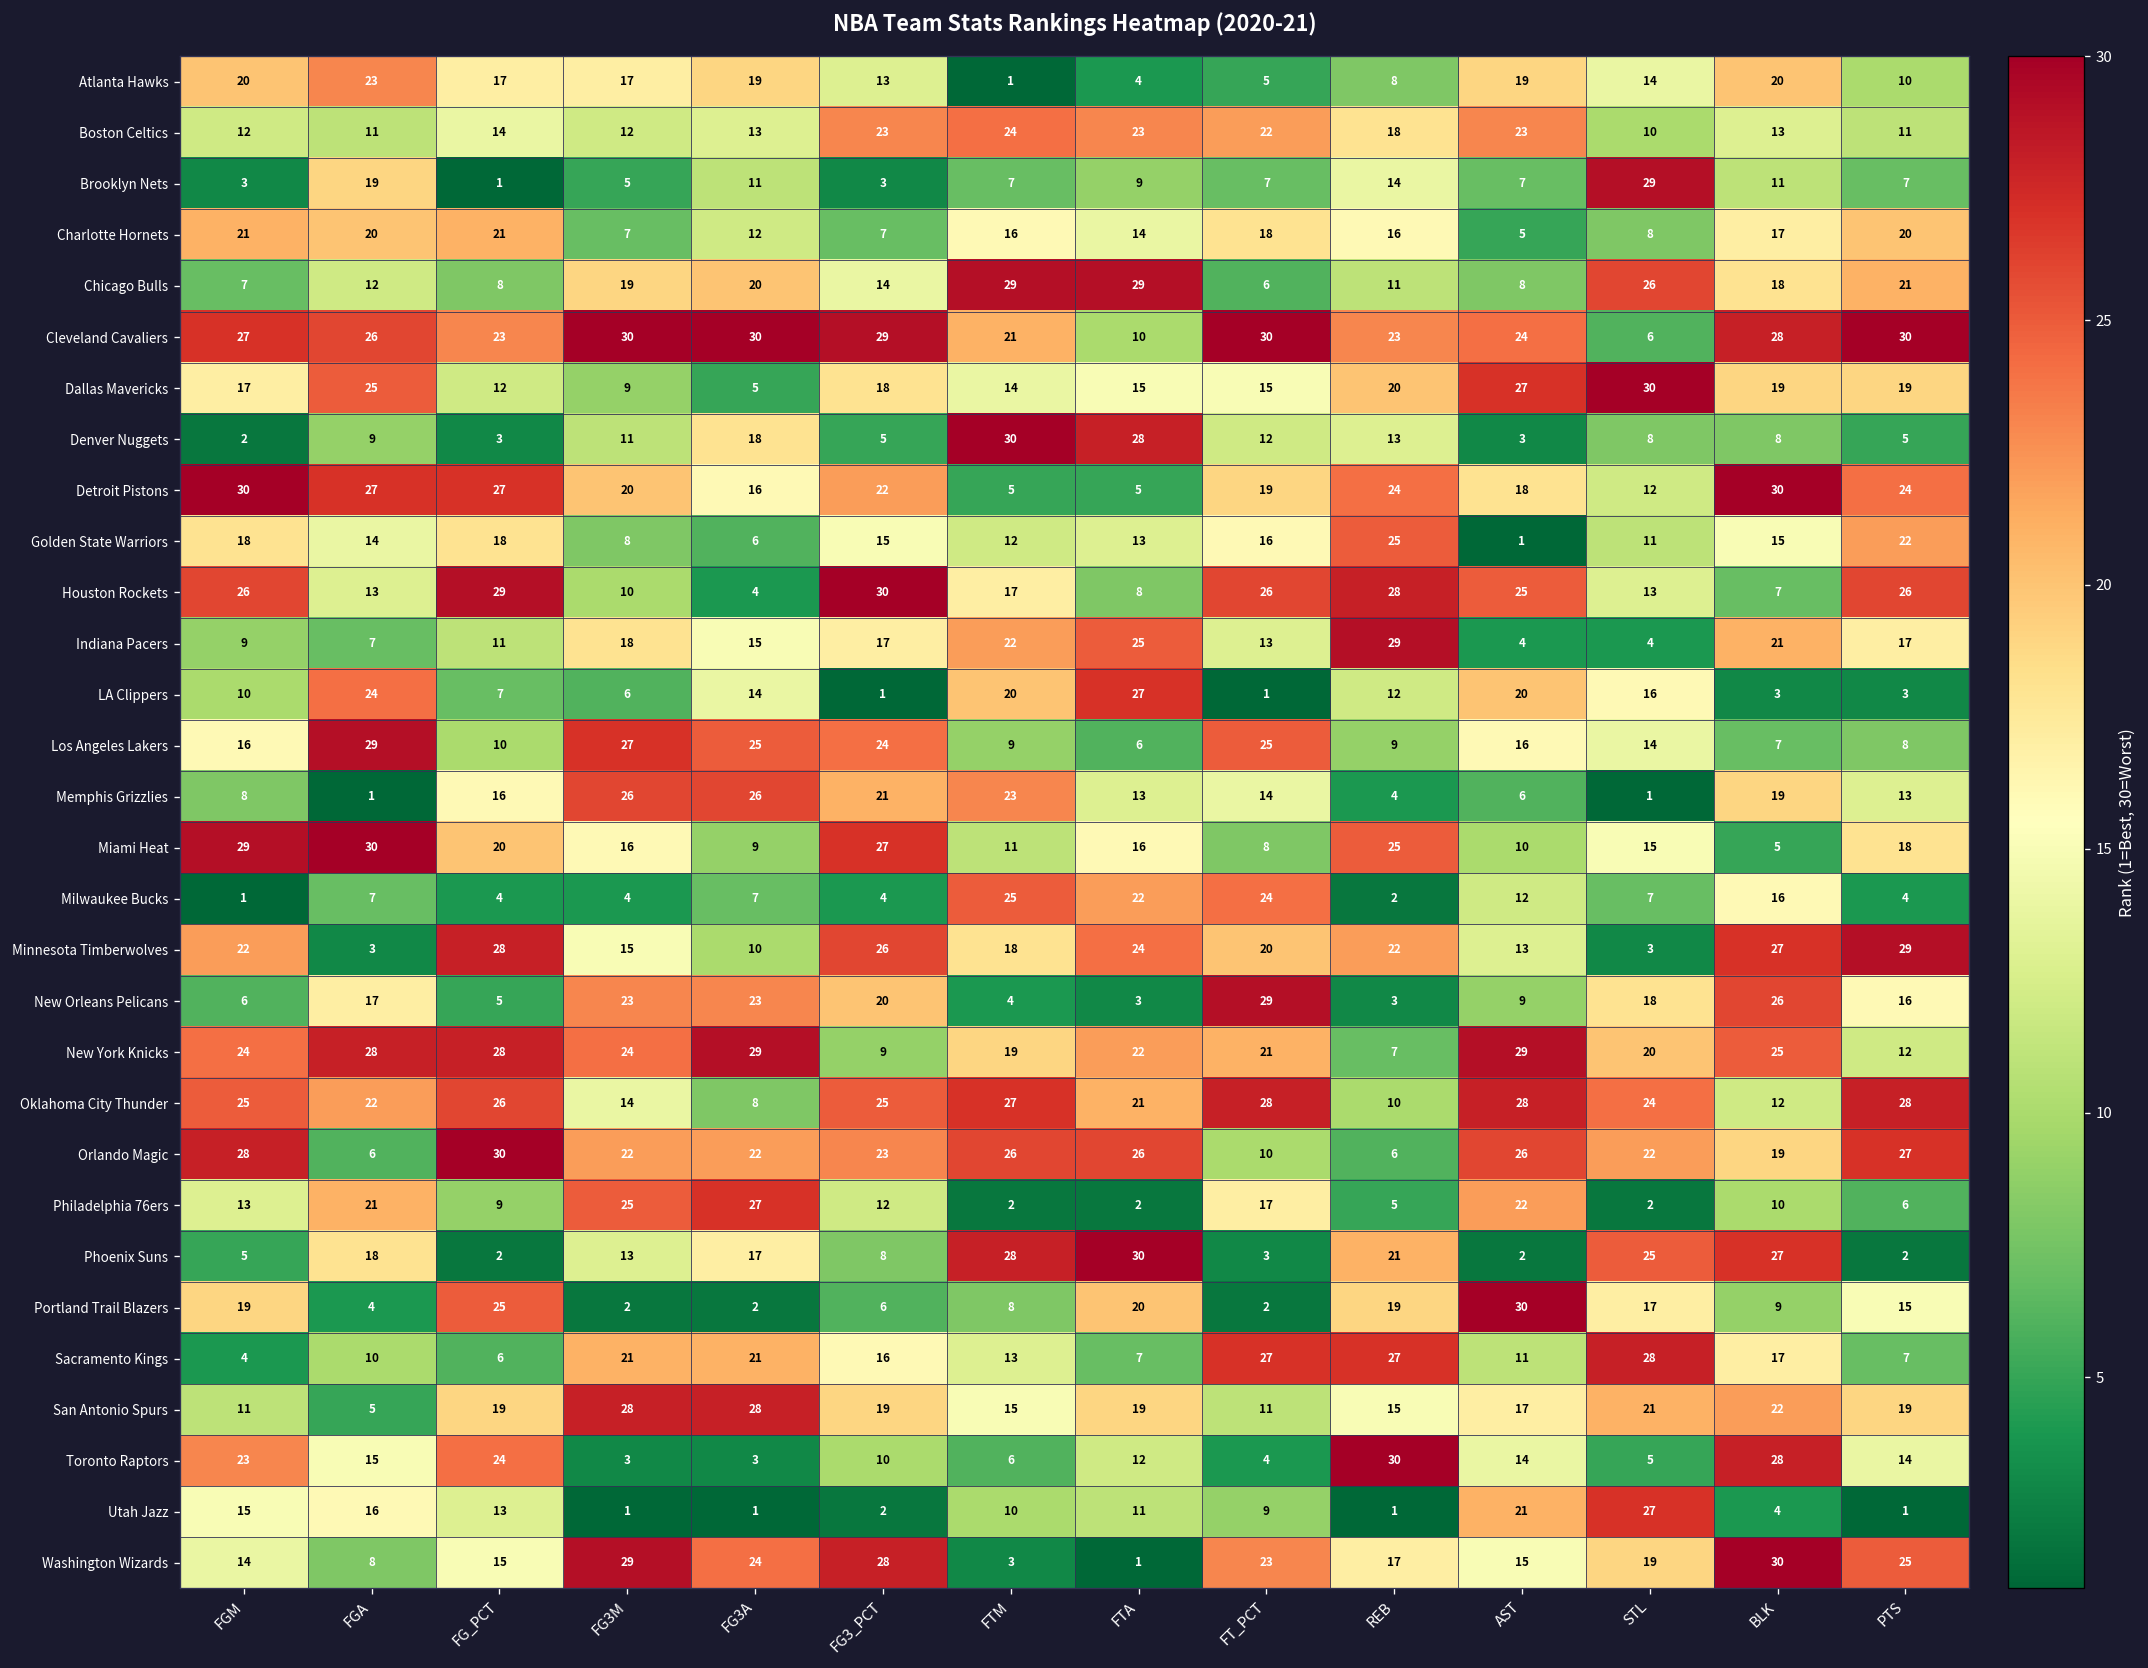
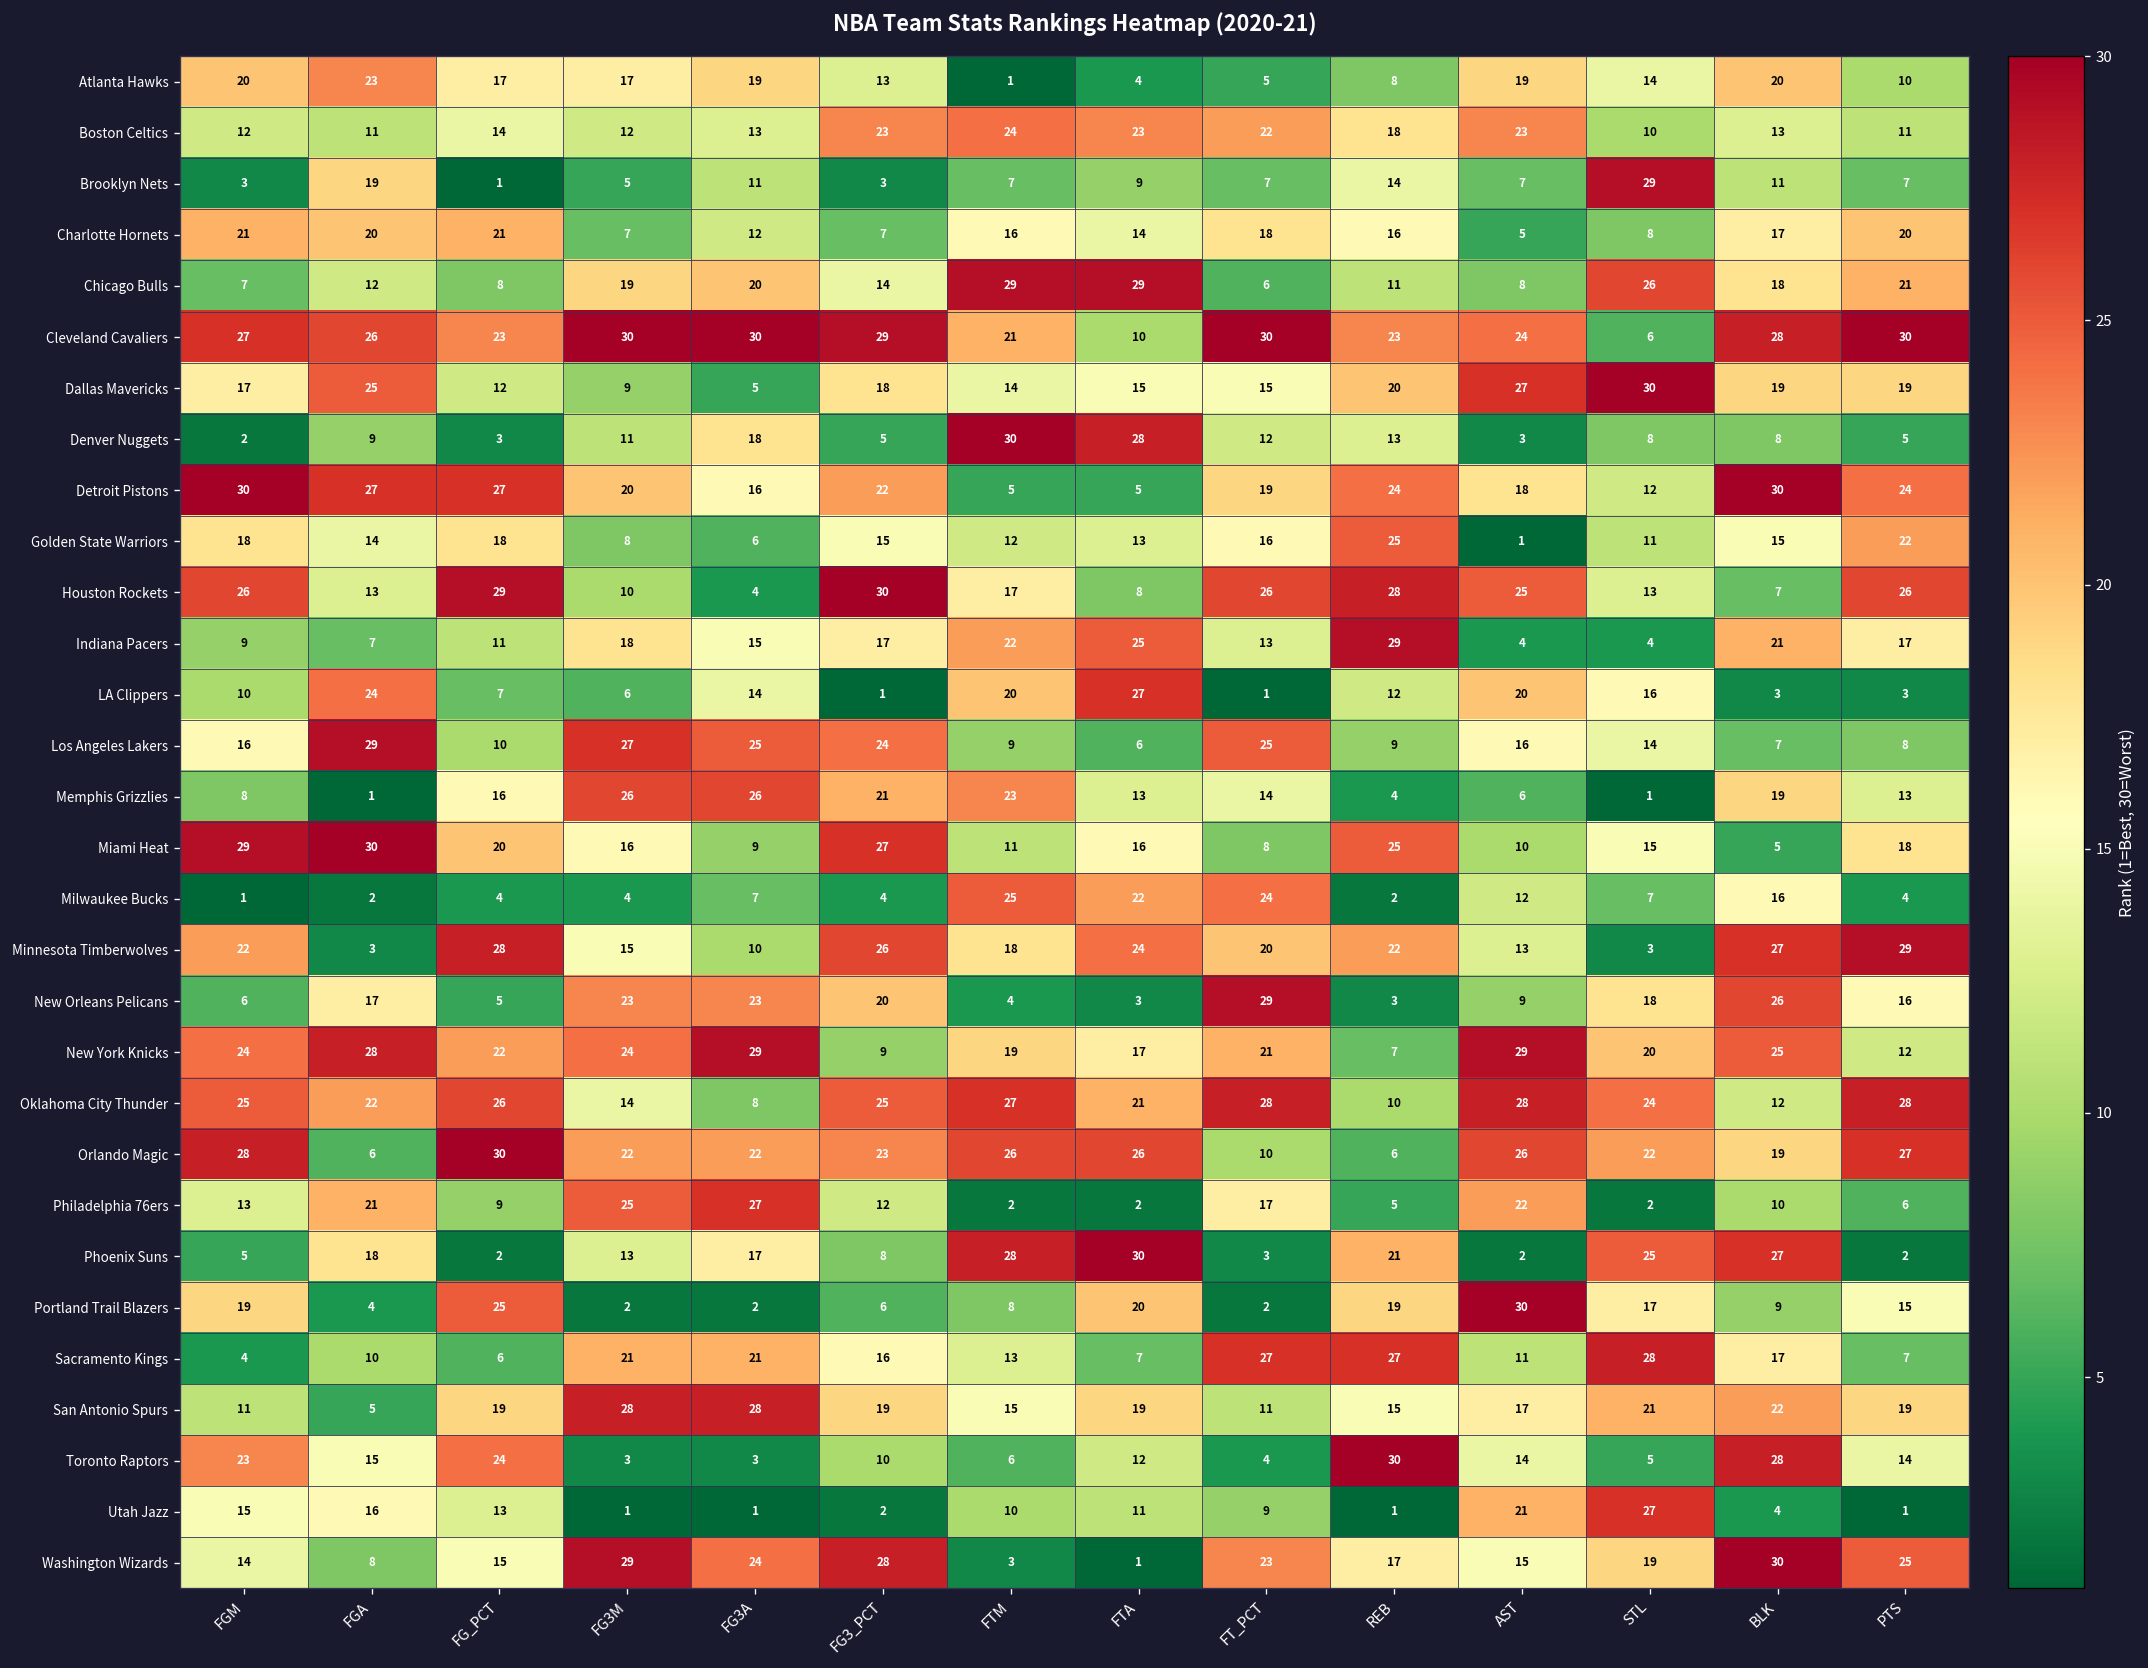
Milwaukee Bucks, FGA: 7 -> 2
New York Knicks, FG_PCT: 28 -> 22
New York Knicks, FTA: 22 -> 17
